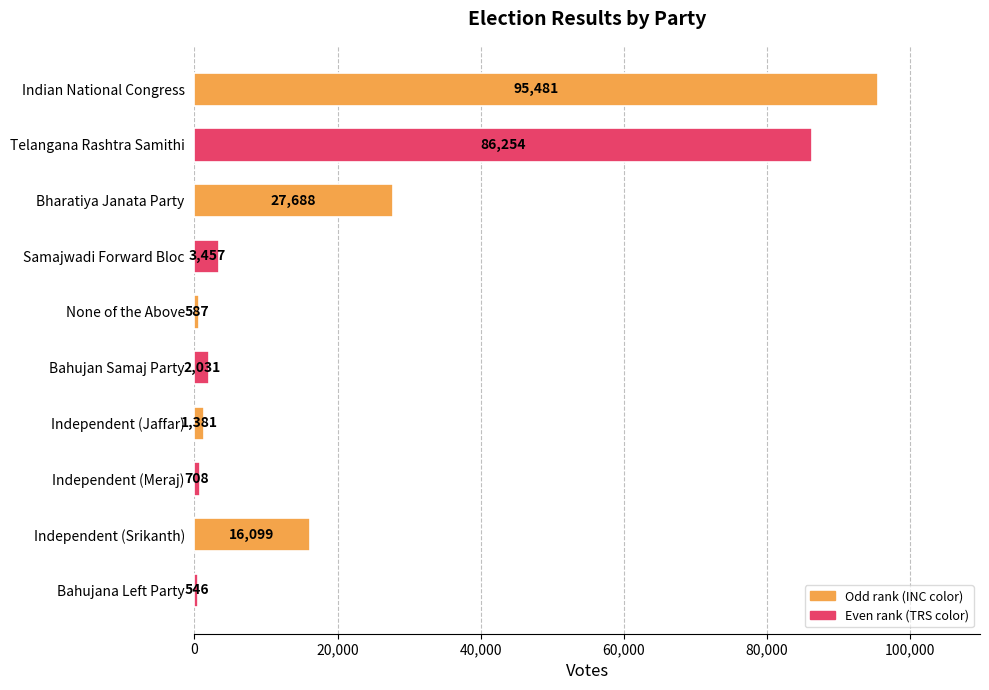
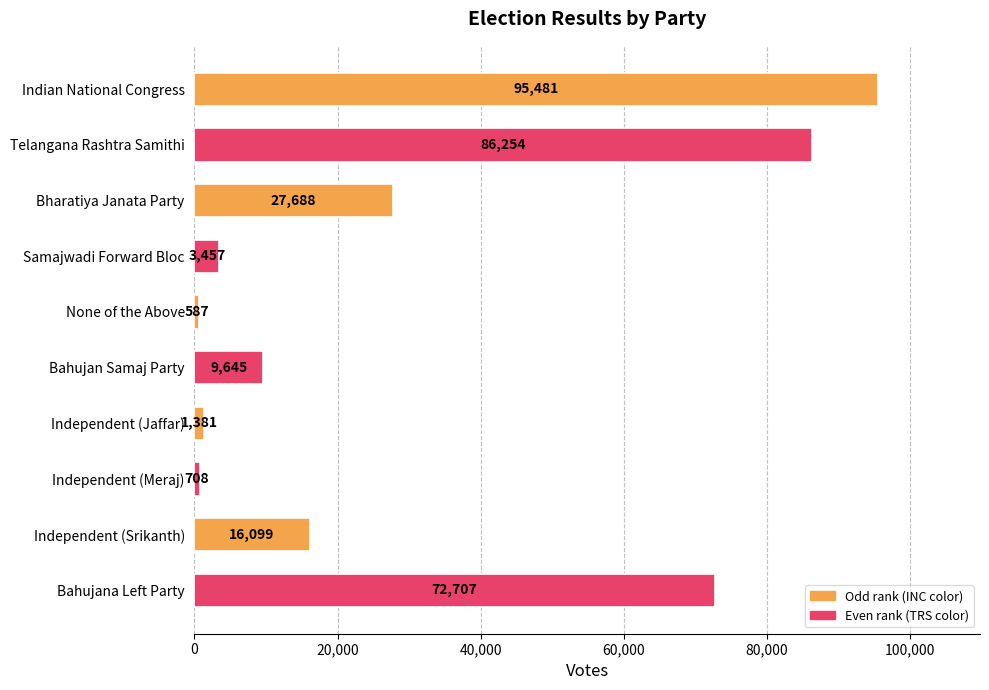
Bahujan Samaj Party: 2,031 -> 9,645
Bahujana Left Party: 546 -> 72,707
